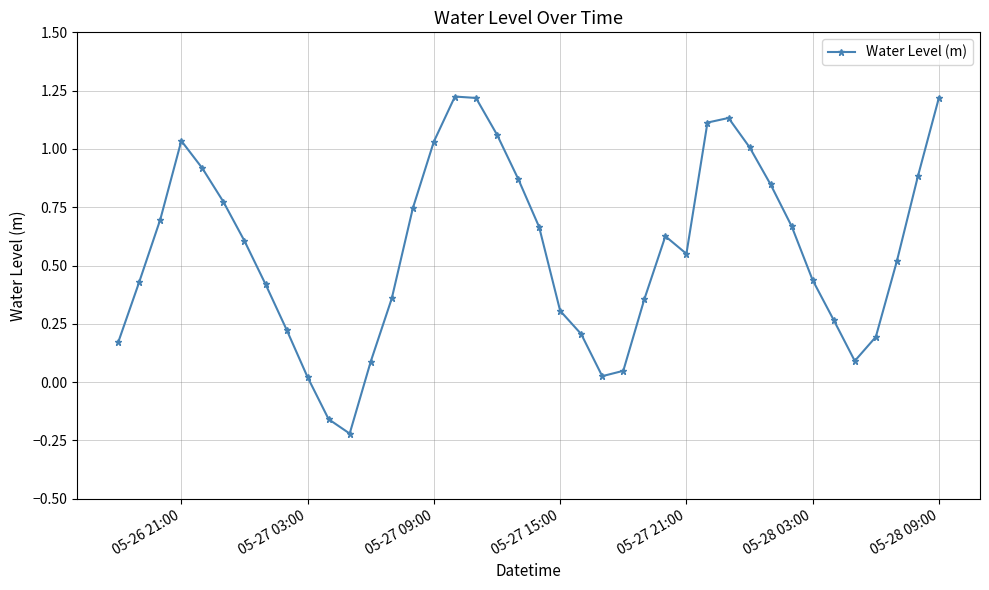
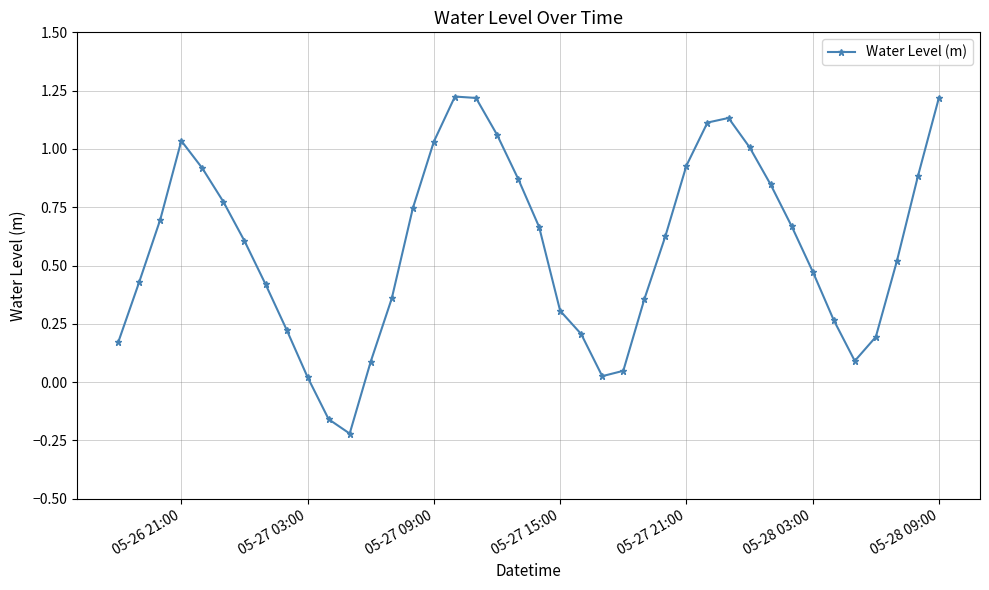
05-27 21:00: 0.55 -> 0.93
05-28 03:00: 0.44 -> 0.47
